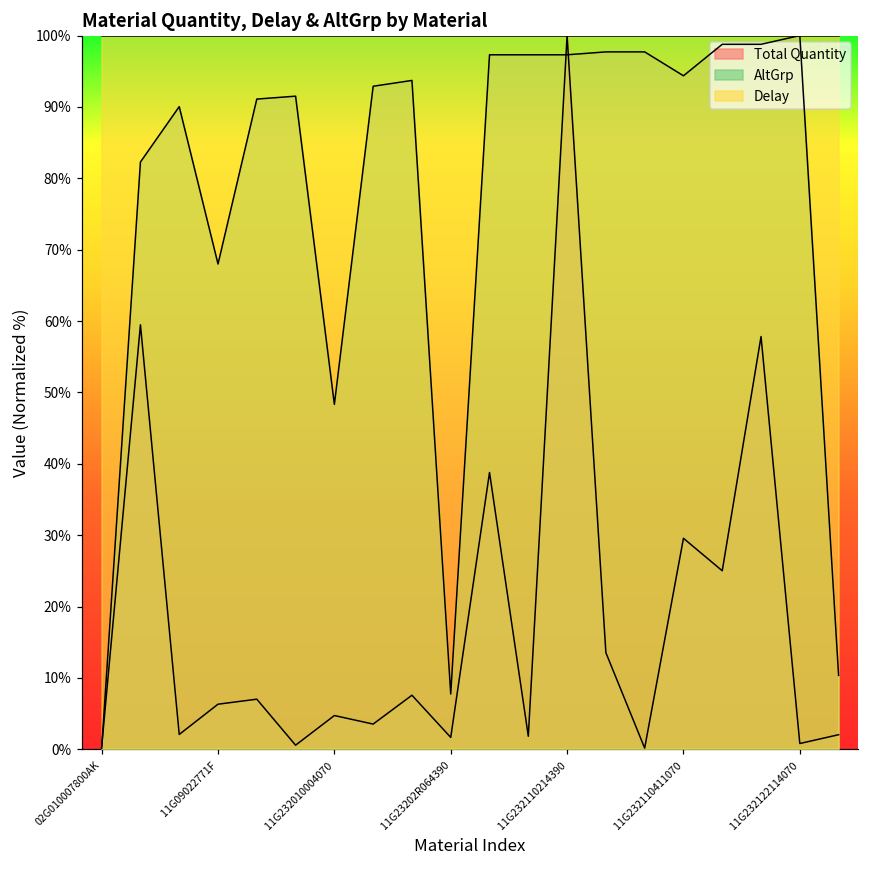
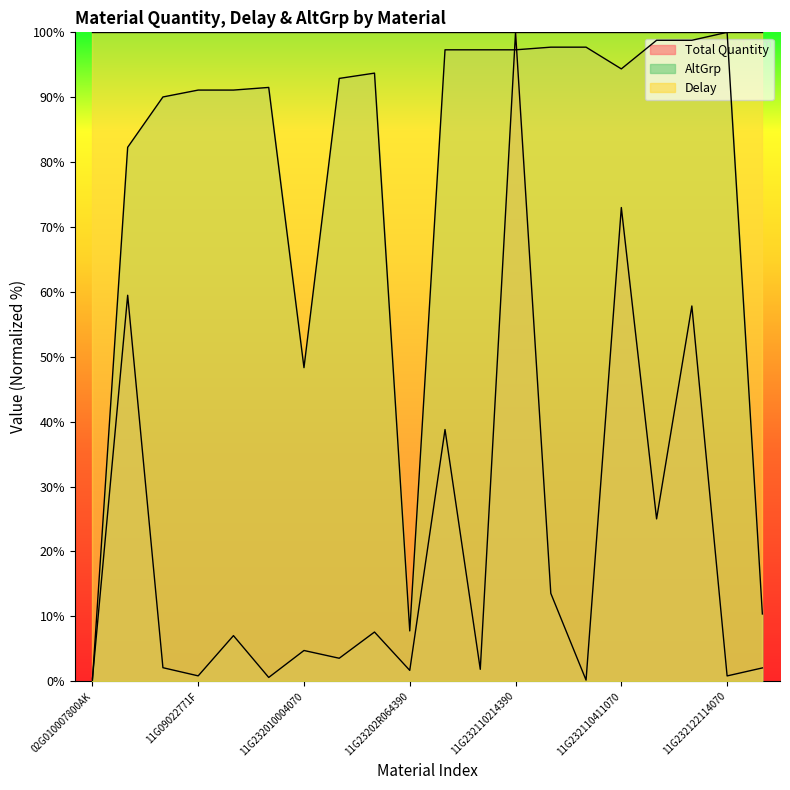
Total Quantity, 11G09022771F: 6% -> 1%
AltGrp, 11G09022771F: 68% -> 91%
Total Quantity, 11G232110411070: 30% -> 73%
